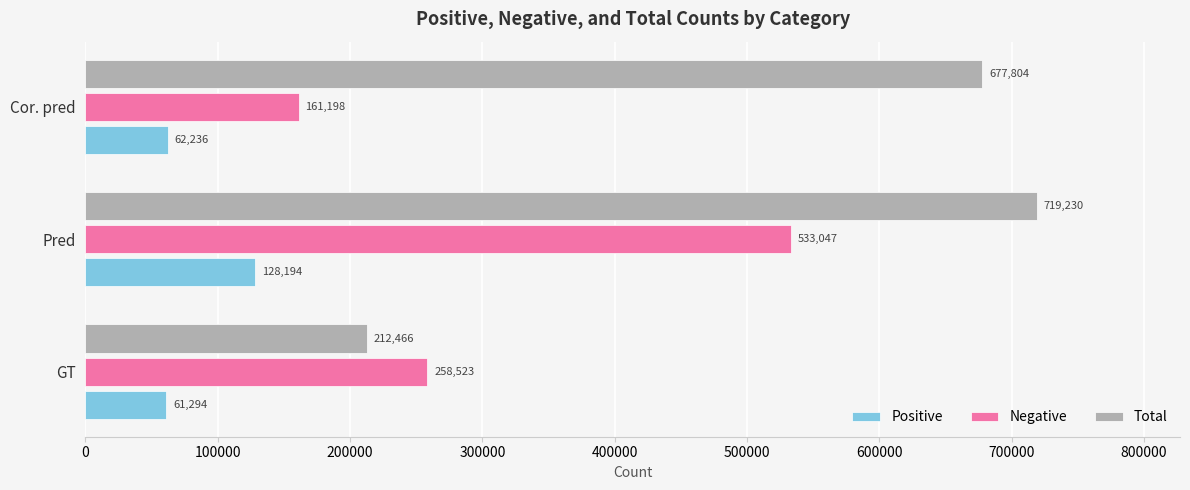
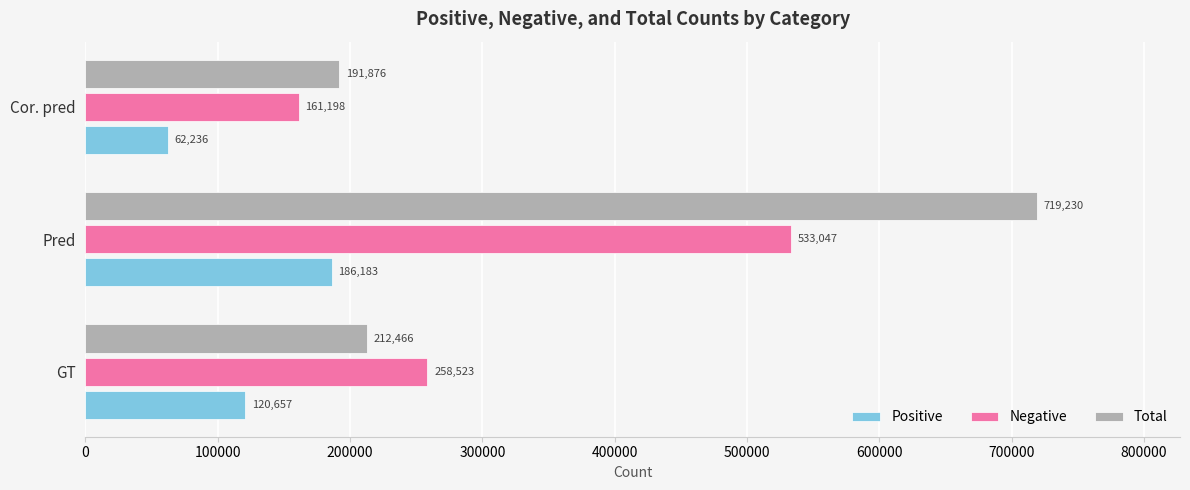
Total, Cor. pred: 677,804 -> 191,876
Positive, Pred: 128,194 -> 186,183
Positive, GT: 61,294 -> 120,657
